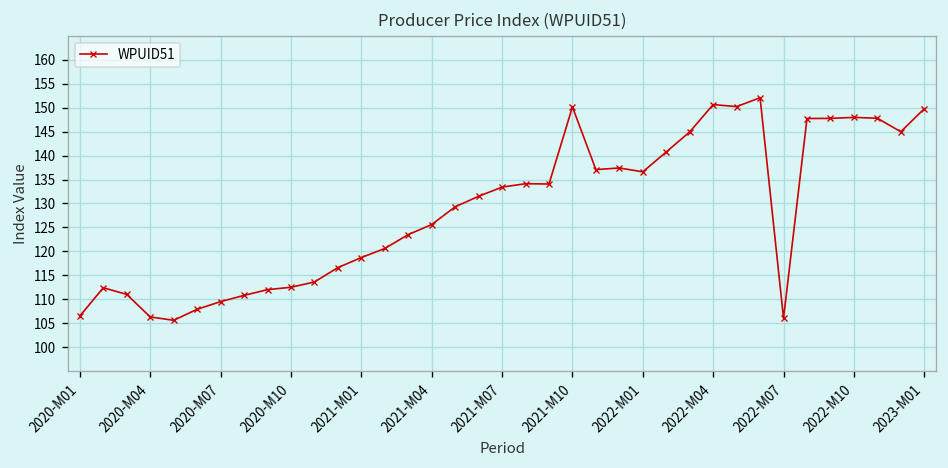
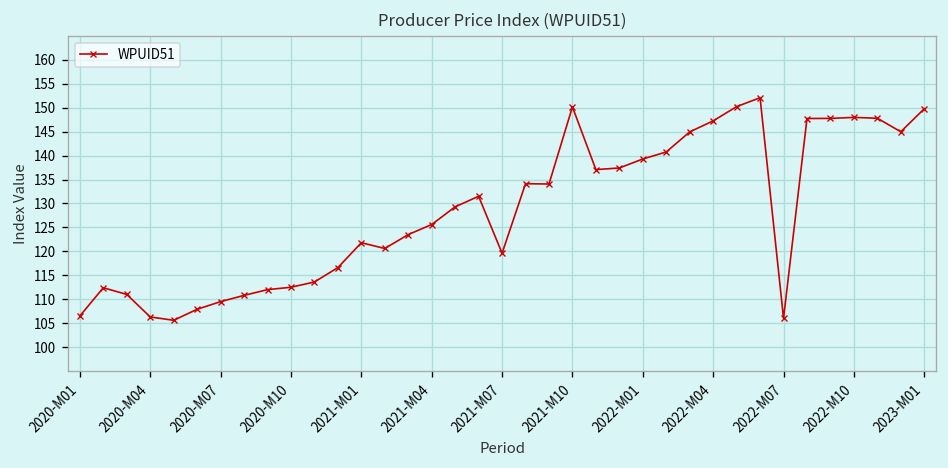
2021-M01: 119 -> 122
2021-M07: 133 -> 120
2022-M01: 137 -> 139
2022-M04: 151 -> 147
